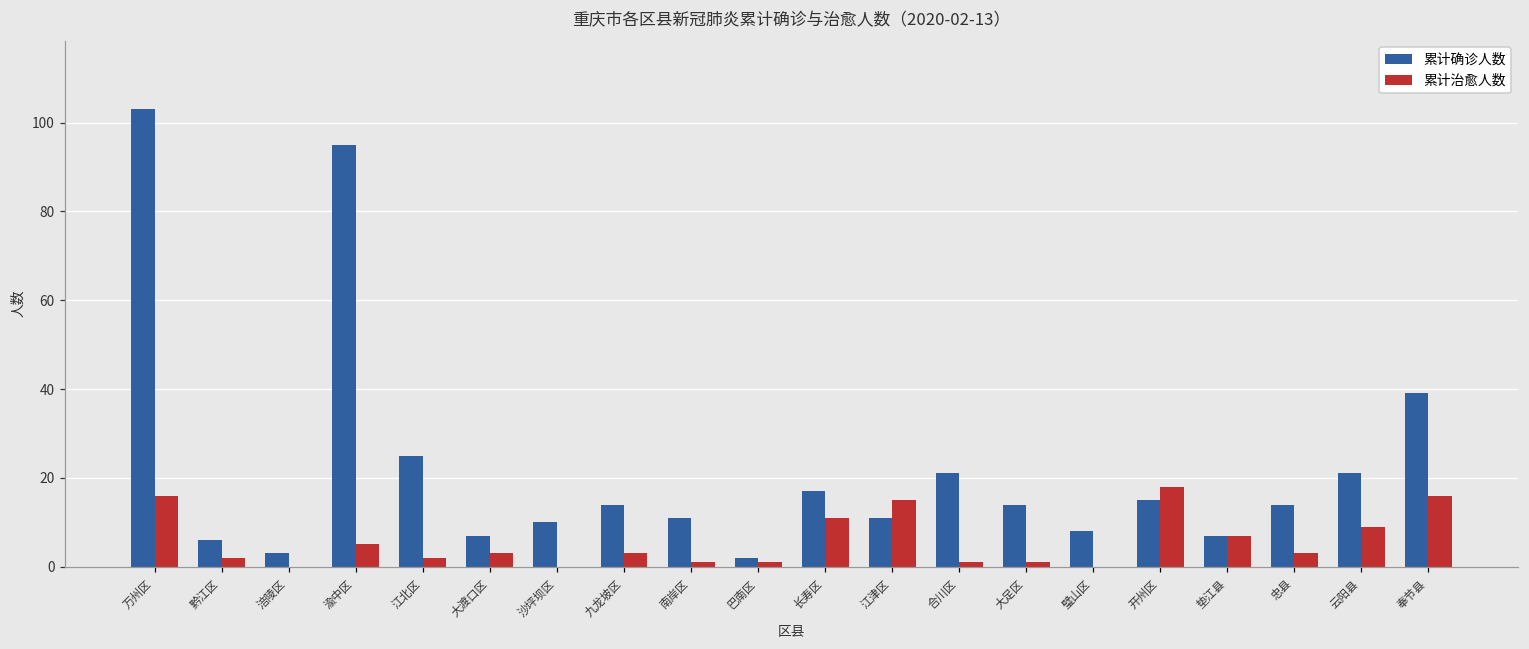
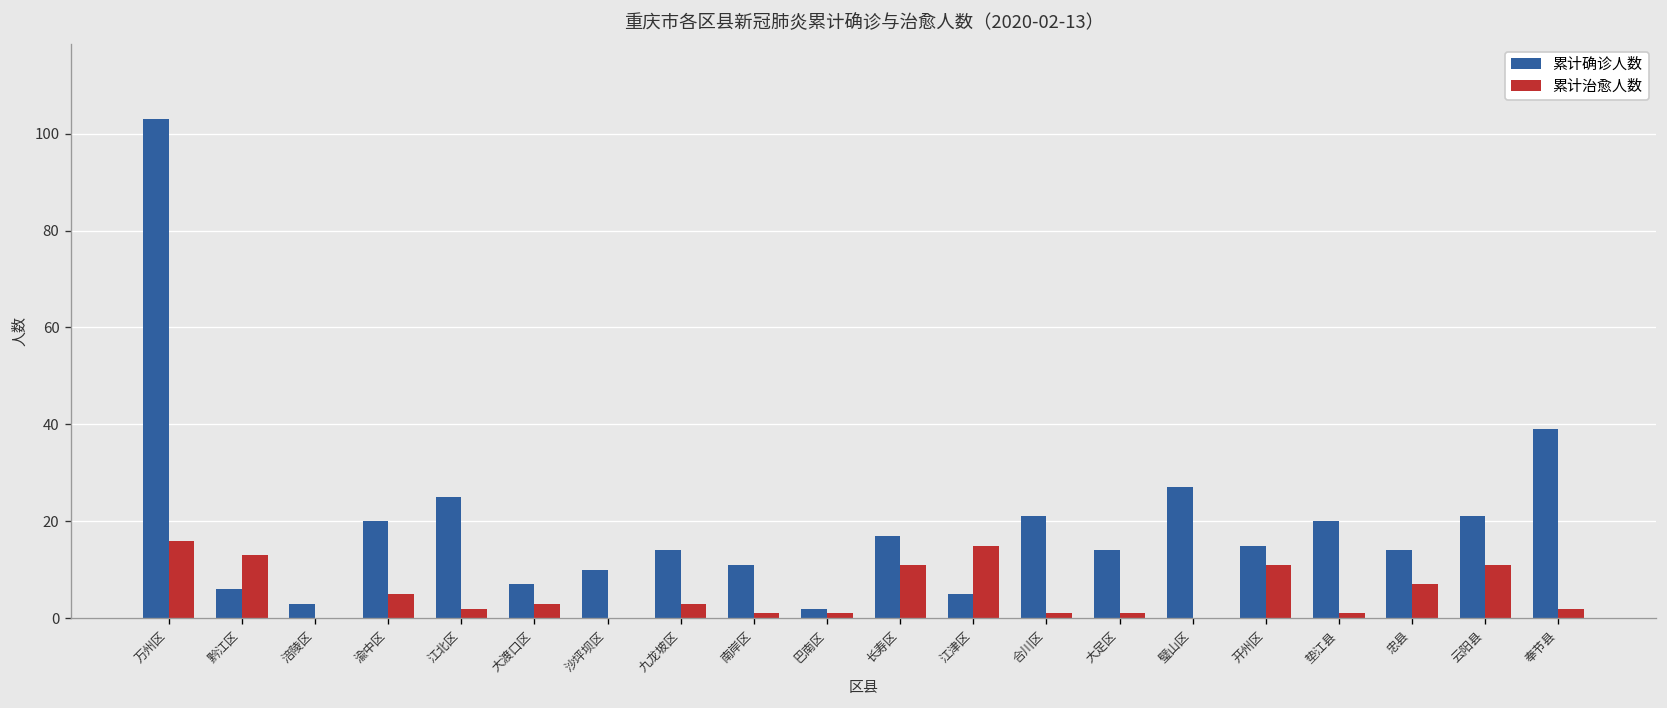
累计治愈人数, 黔江区: 2 -> 13
累计确诊人数, 渝中区: 95 -> 20
累计确诊人数, 江津区: 11 -> 5
累计确诊人数, 璧山区: 8 -> 27
累计治愈人数, 开州区: 18 -> 11
累计确诊人数, 垫江县: 7 -> 20
累计治愈人数, 垫江县: 7 -> 1
累计治愈人数, 忠县: 3 -> 7
累计治愈人数, 云阳县: 9 -> 11
累计治愈人数, 奉节县: 16 -> 2
